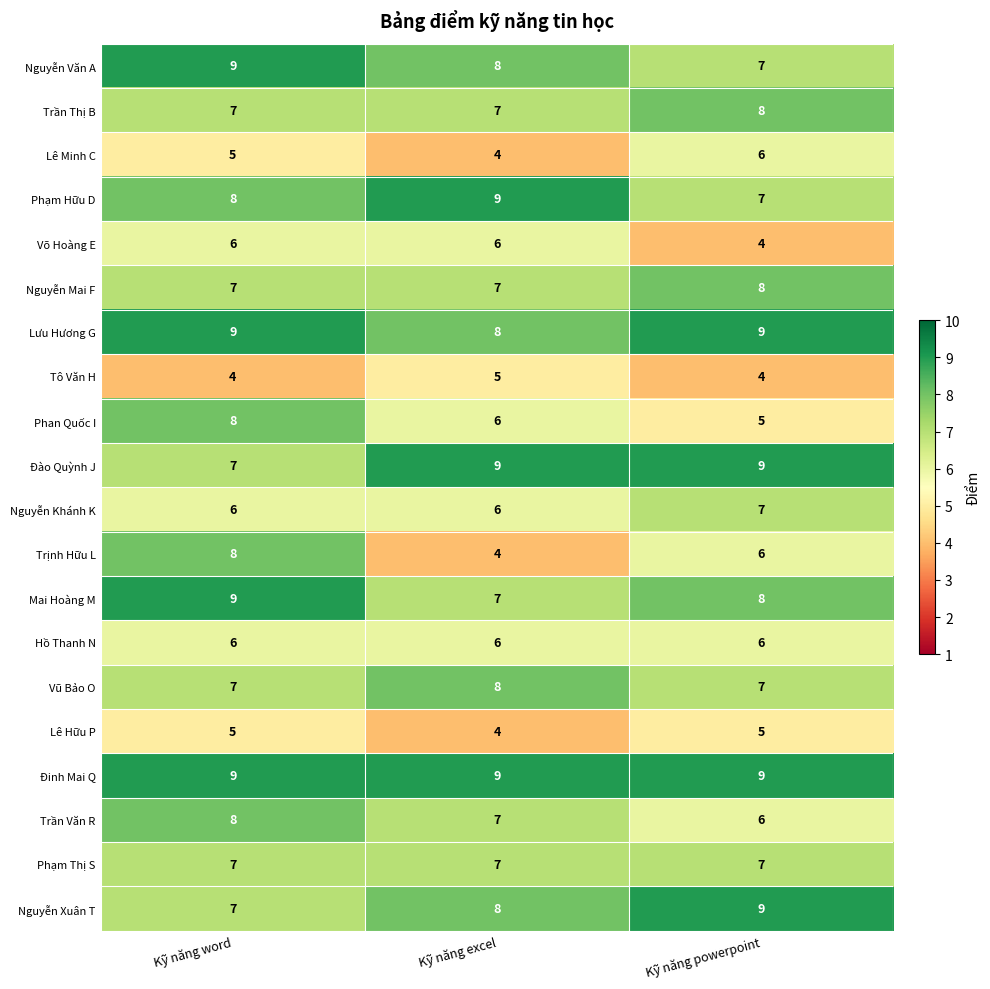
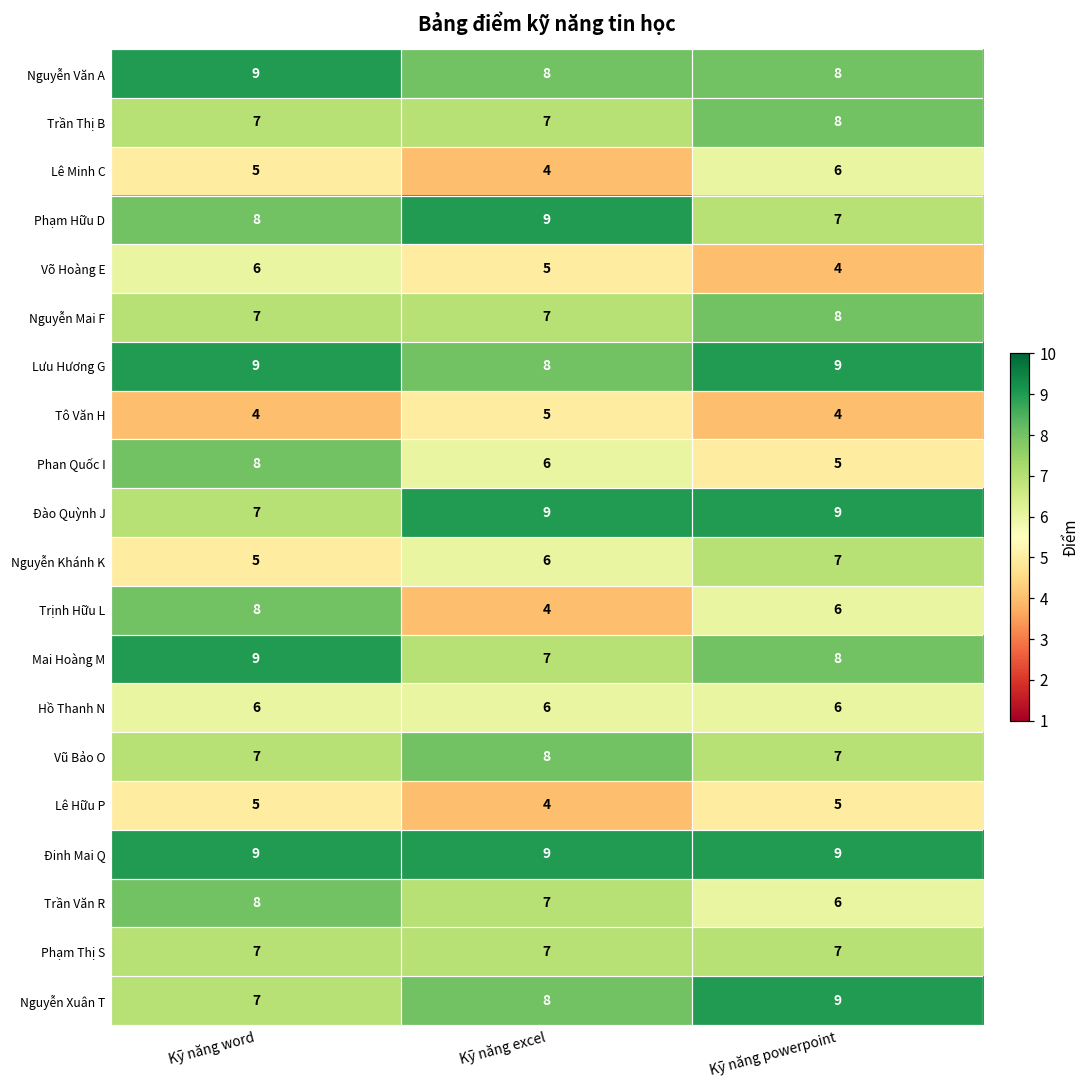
Nguyễn Văn A, Kỹ năng powerpoint: 7 -> 8
Võ Hoàng E, Kỹ năng excel: 6 -> 5
Nguyễn Khánh K, Kỹ năng word: 6 -> 5
